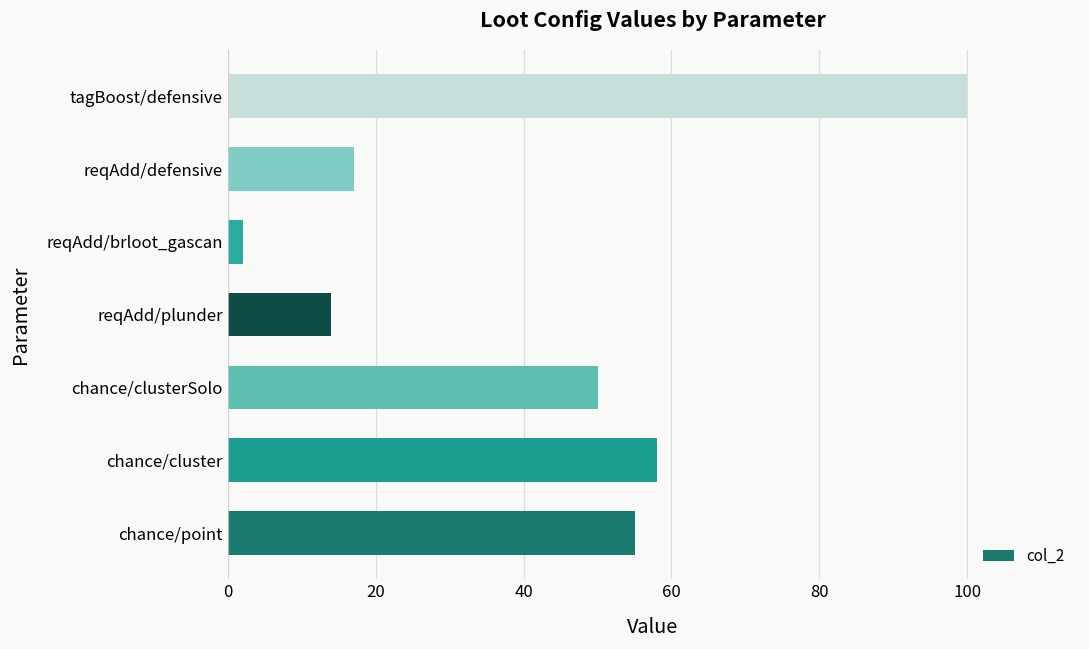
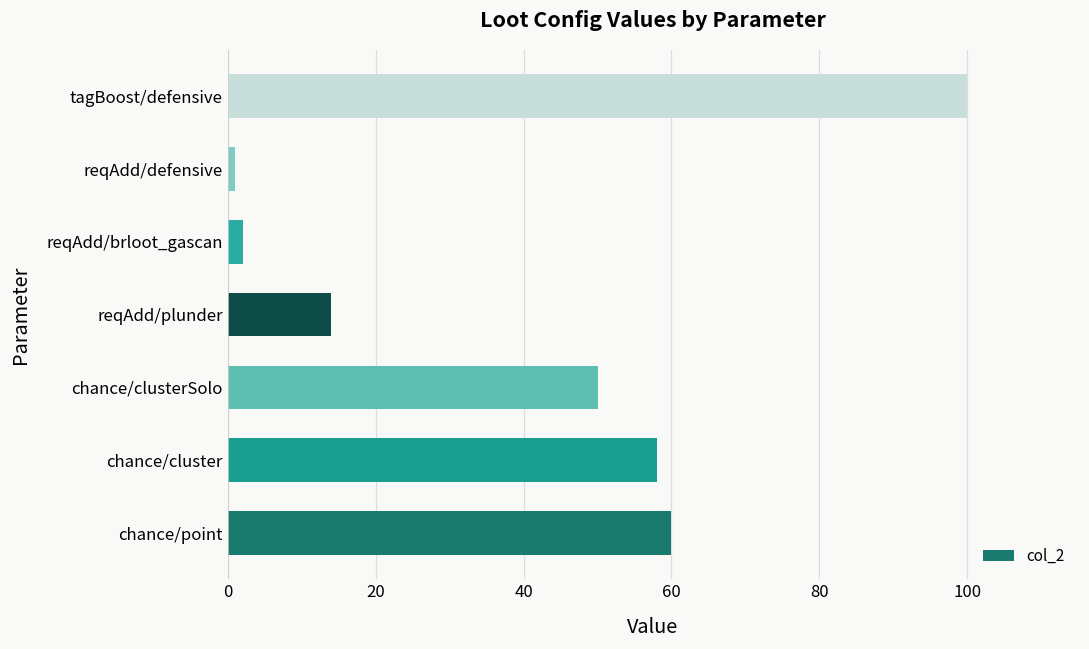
reqAdd/defensive: 17 -> 1
chance/point: 55 -> 60
